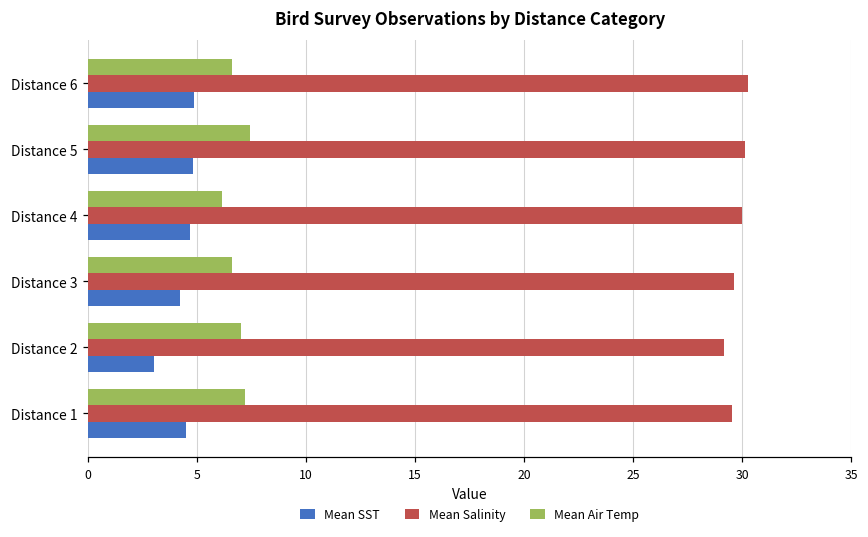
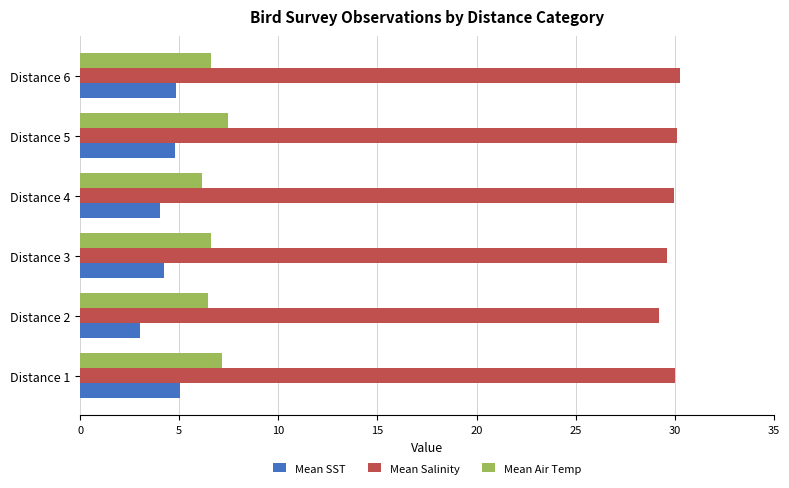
Mean SST, Distance 4: 4.7 -> 4.0
Mean Air Temp, Distance 2: 7.0 -> 6.4
Mean Salinity, Distance 1: 29.5 -> 30.0
Mean SST, Distance 1: 4.5 -> 5.0
